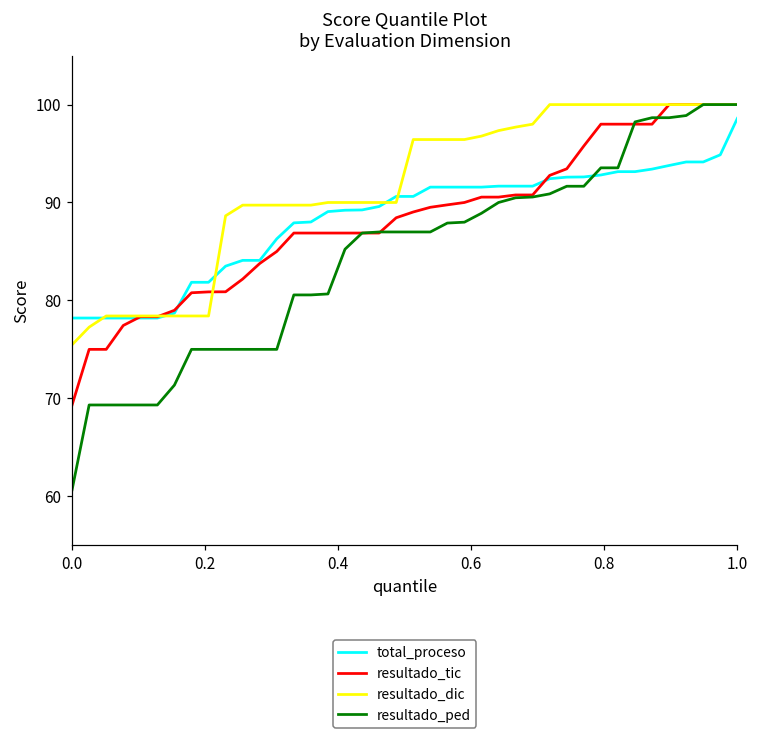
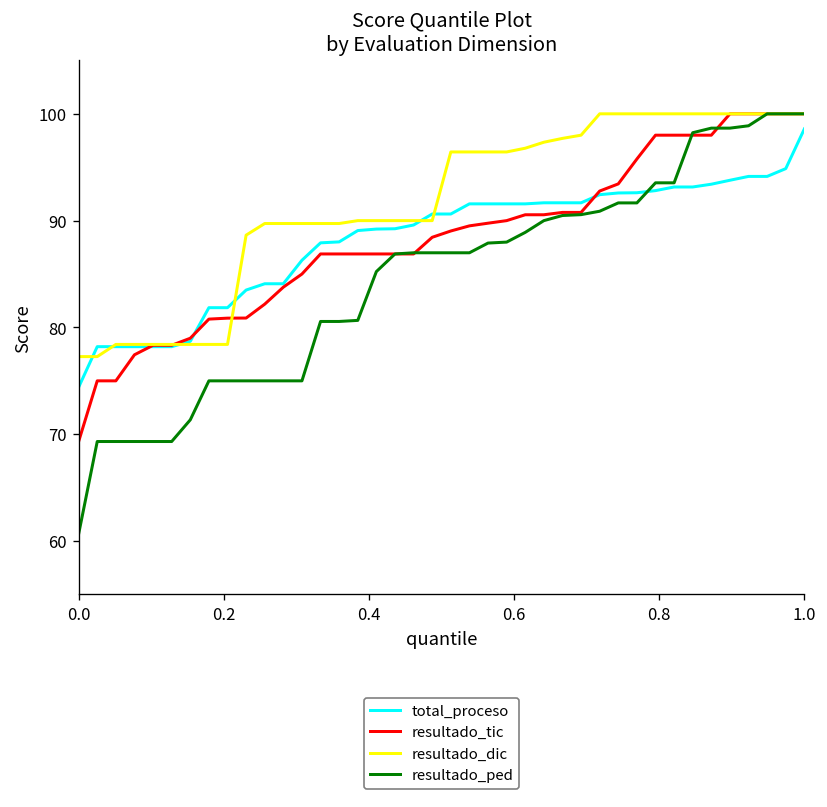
total_proceso, 0.0: 78 -> 74
resultado_dic, 0.0: 75 -> 77
